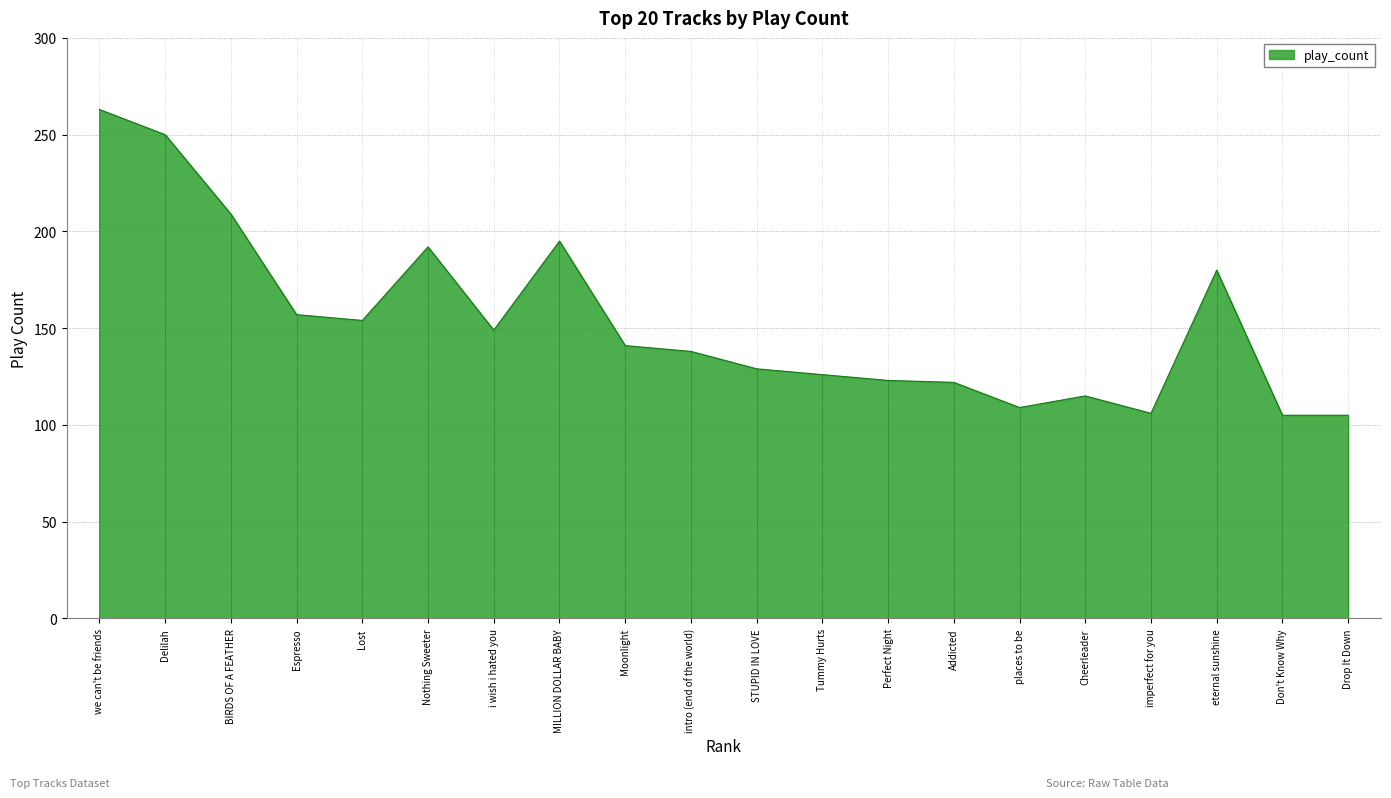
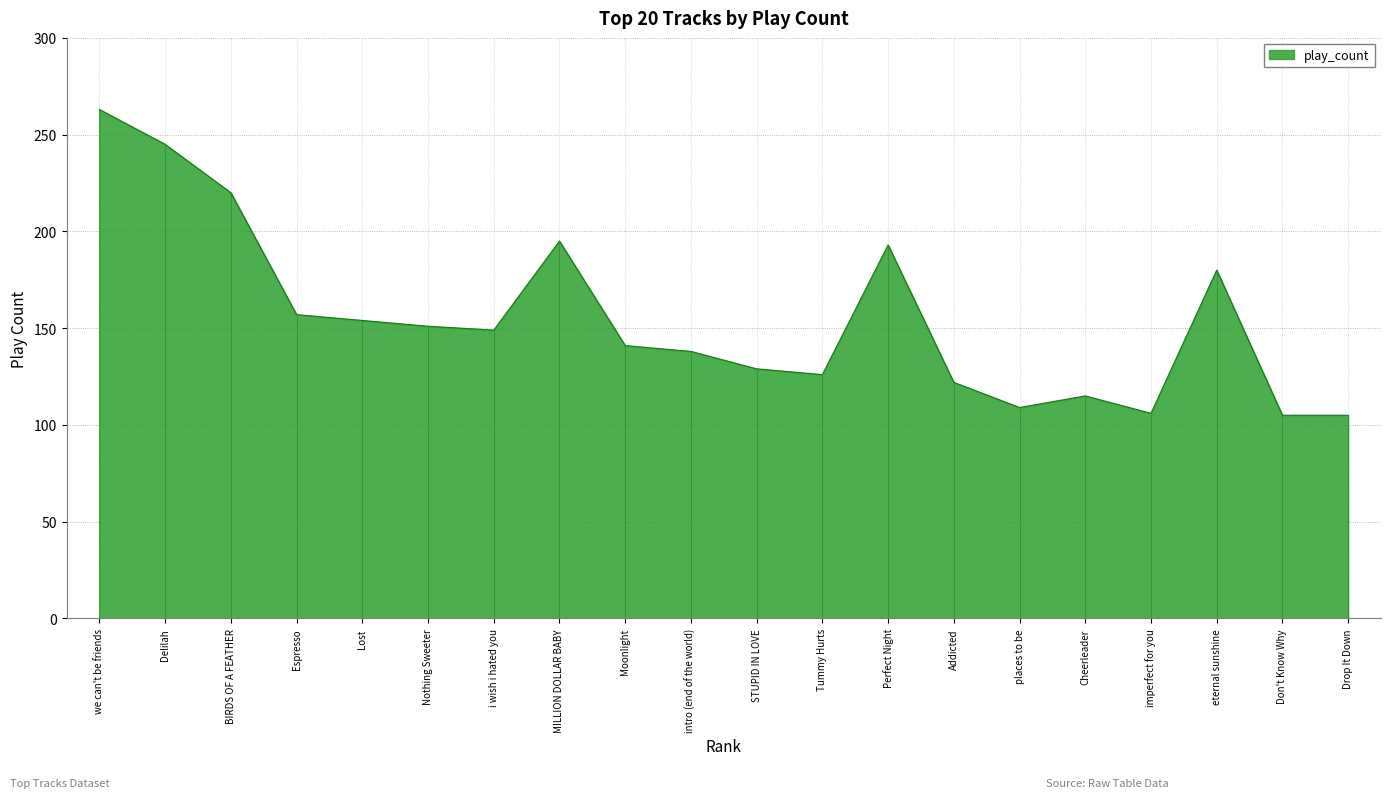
Delilah: 250 -> 245
BIRDS OF A FEATHER: 209 -> 220
Nothing Sweeter: 192 -> 151
Perfect Night: 123 -> 193
